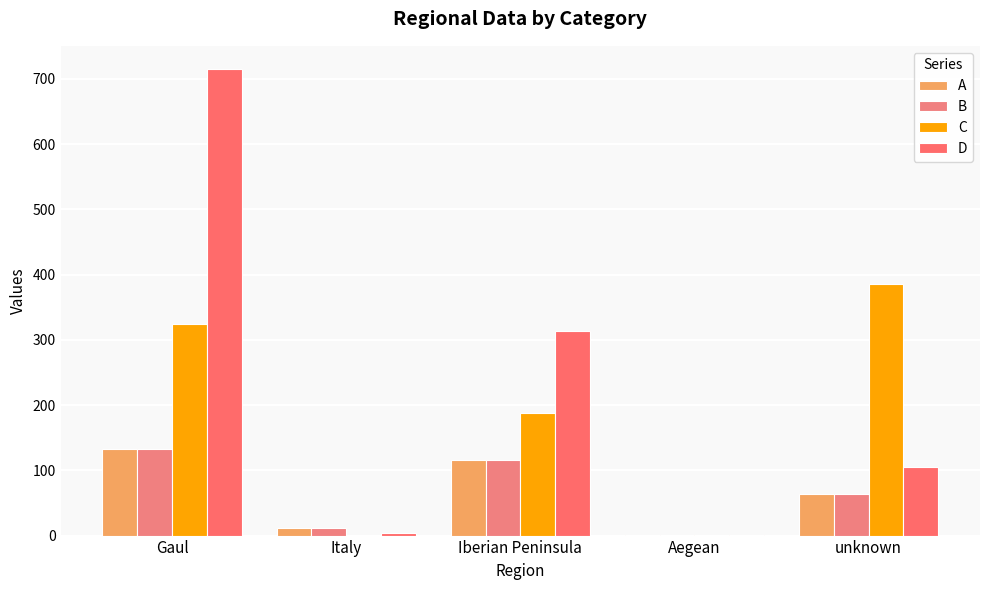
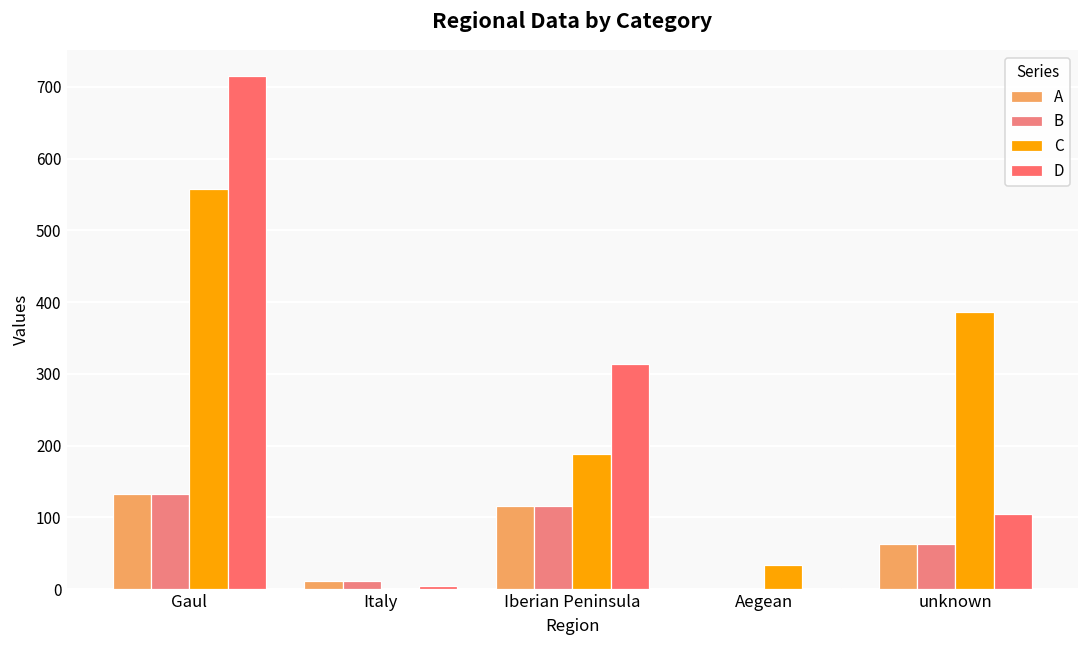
C, Gaul: 320 -> 560
C, Aegean: 0 -> 30
